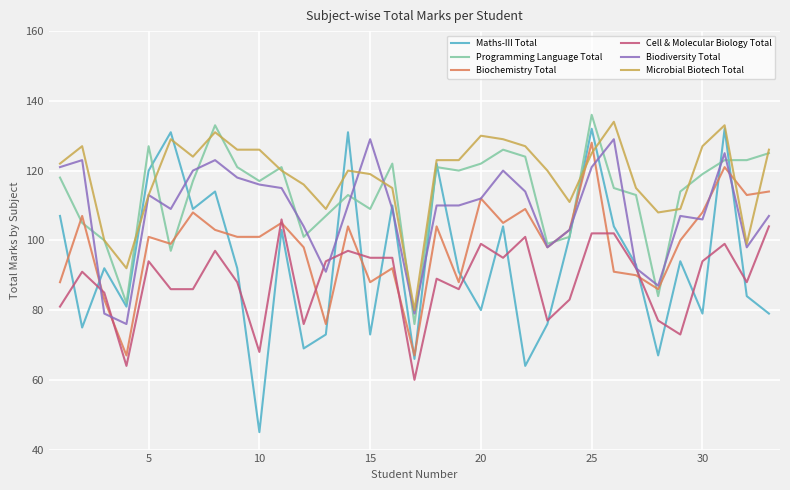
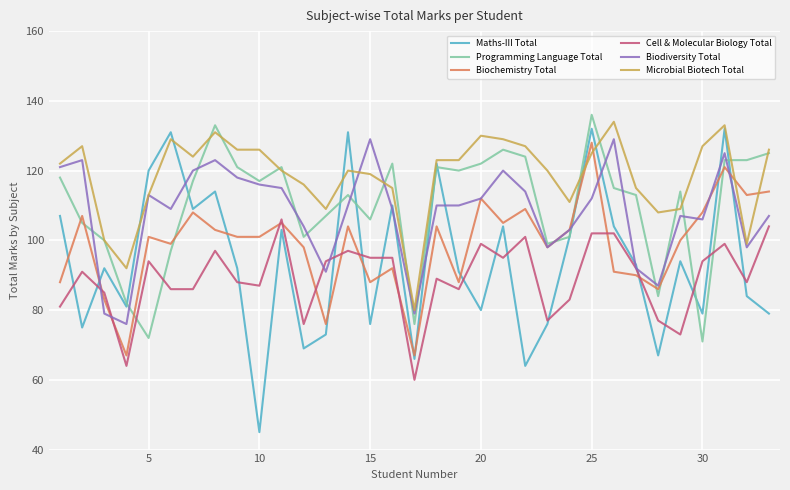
Programming Language Total, 5: 127 -> 72
Cell & Molecular Biology Total, 10: 68 -> 87
Maths-III Total, 15: 73 -> 76
Programming Language Total, 15: 109 -> 106
Biodiversity Total, 25: 121 -> 112
Programming Language Total, 30: 119 -> 71
